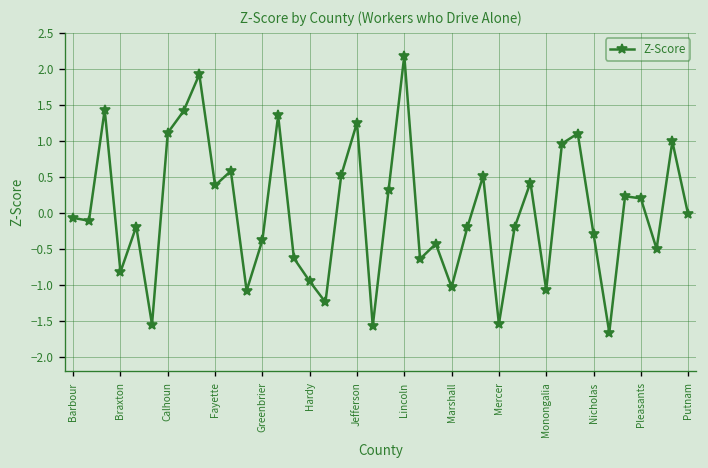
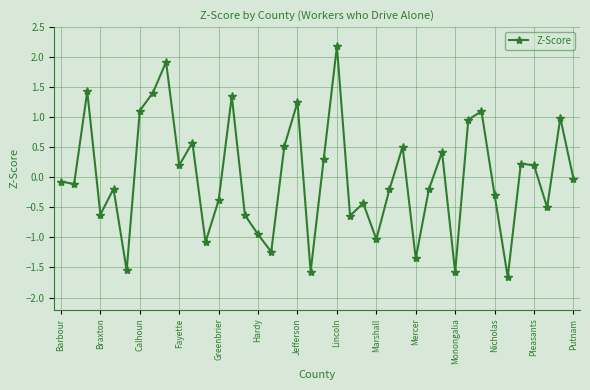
Braxton: -0.8 -> -0.6
Fayette: 0.4 -> 0.2
Mercer: -1.5 -> -1.4
Monongalia: -1.1 -> -1.6
